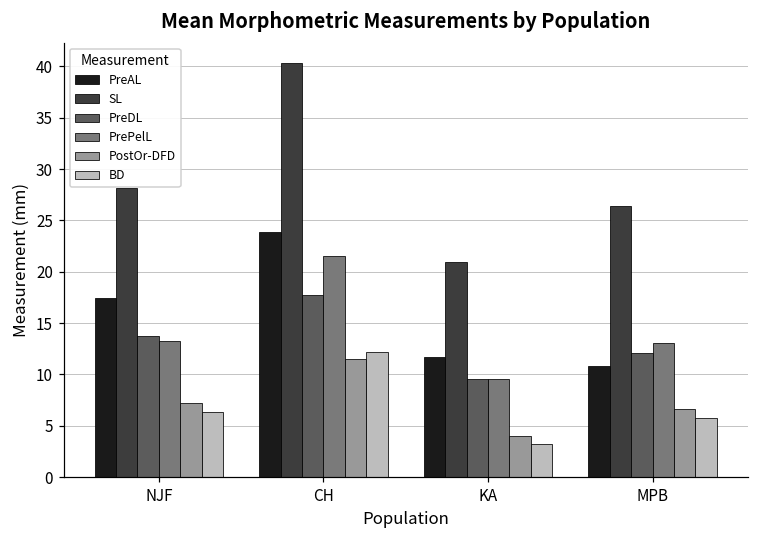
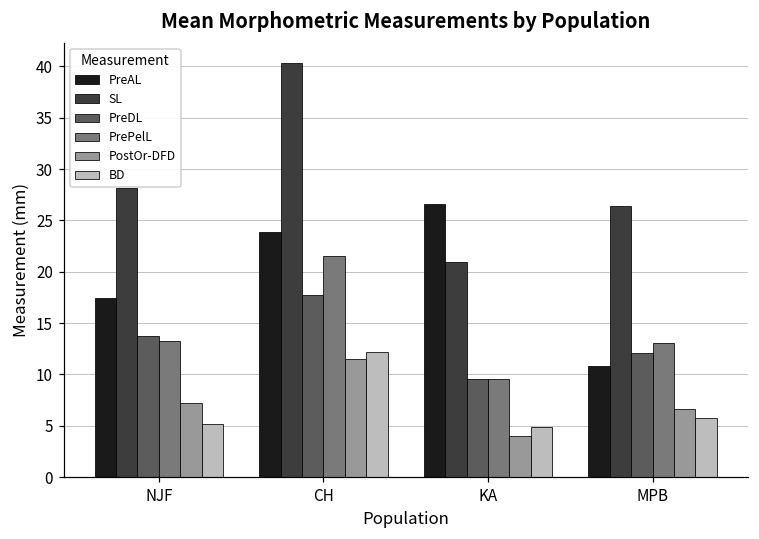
BD, NJF: 6 -> 5
PreAL, KA: 12 -> 27
BD, KA: 3 -> 5
